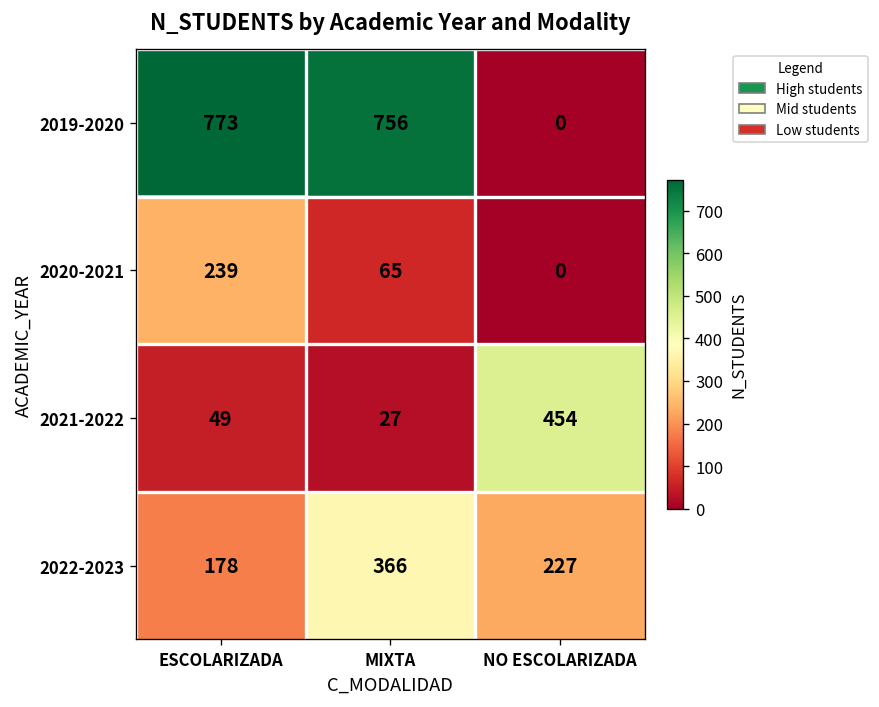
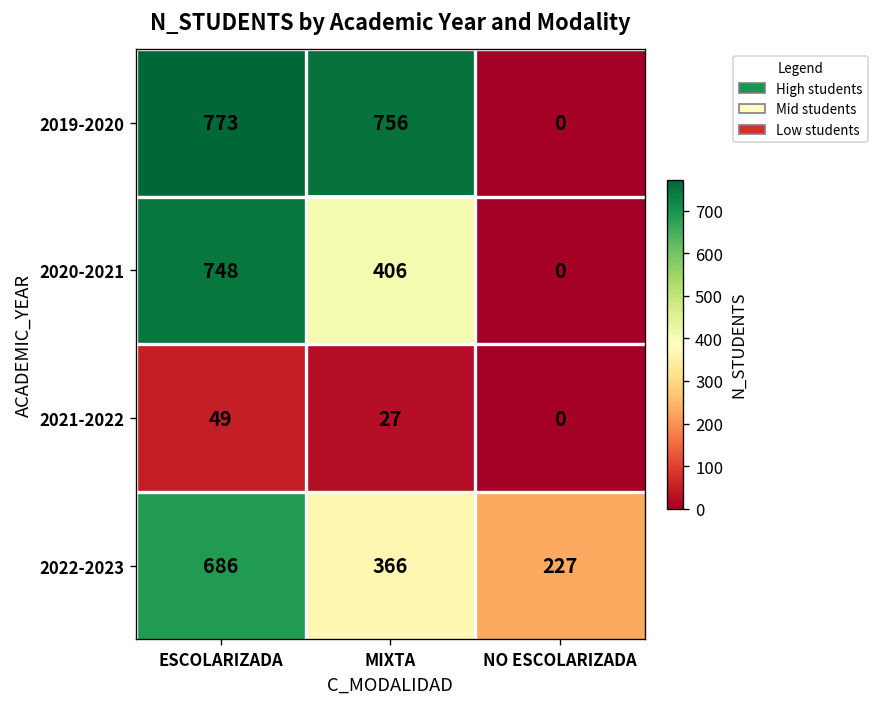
2020-2021, ESCOLARIZADA: 239 -> 748
2020-2021, MIXTA: 65 -> 406
2021-2022, NO ESCOLARIZADA: 454 -> 0
2022-2023, ESCOLARIZADA: 178 -> 686
